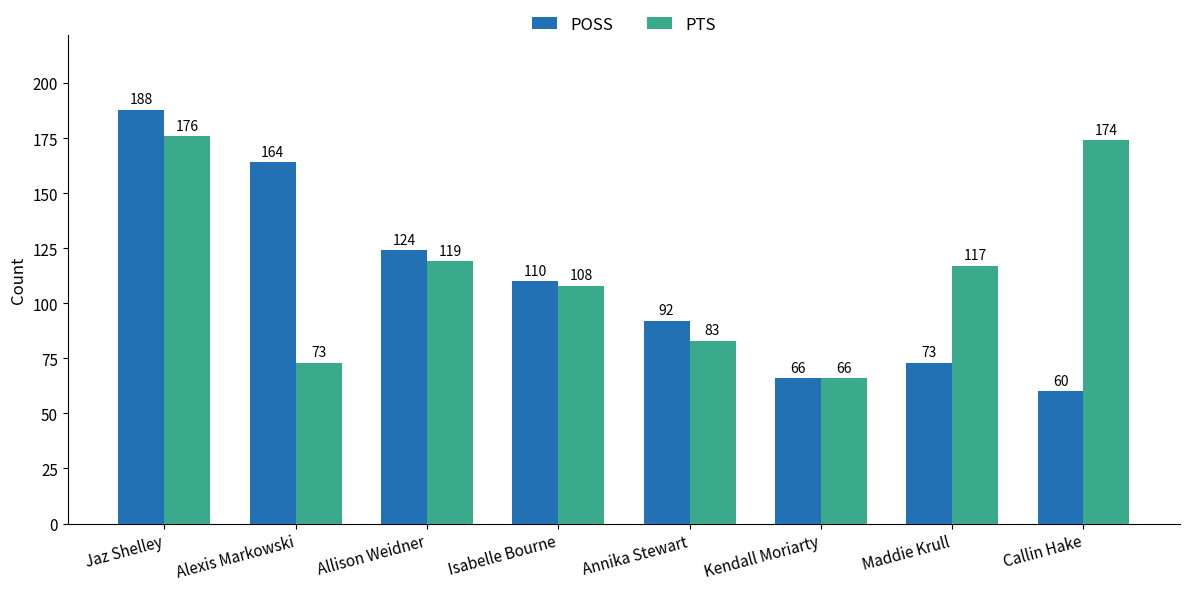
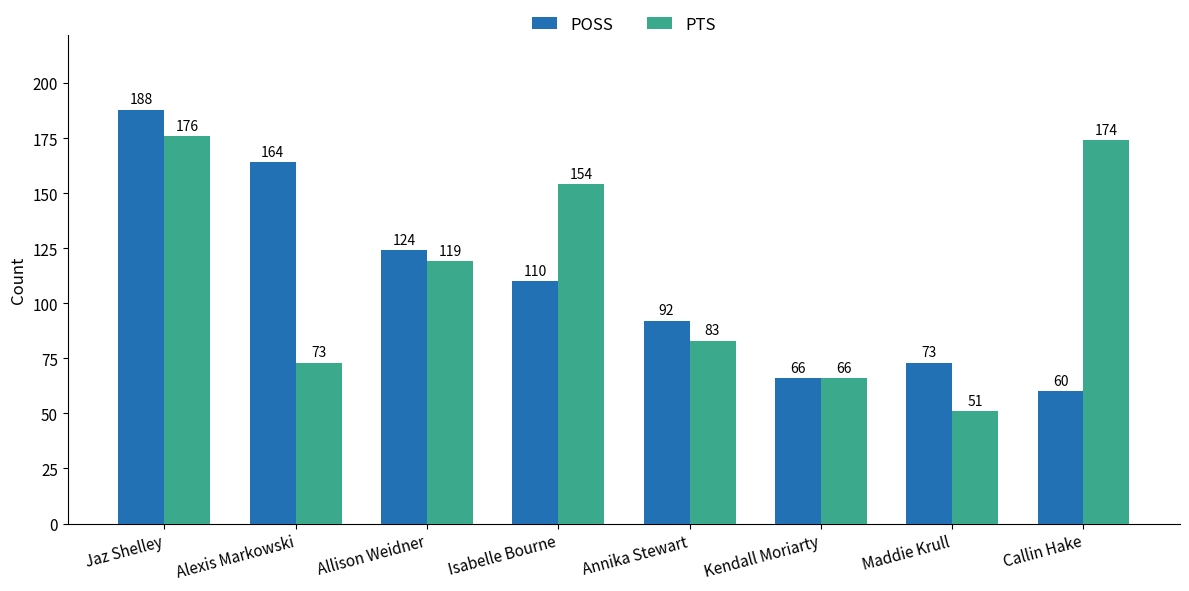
PTS, Isabelle Bourne: 108 -> 154
PTS, Maddie Krull: 117 -> 51
